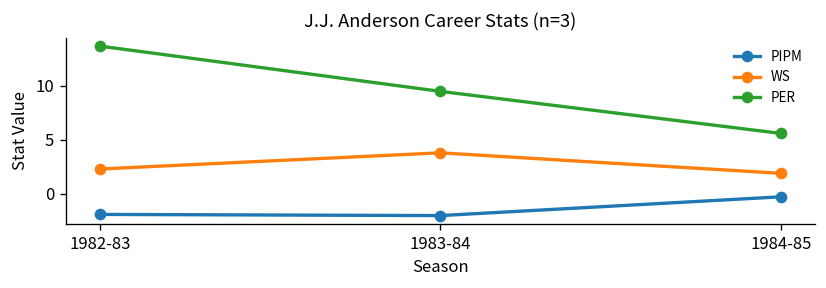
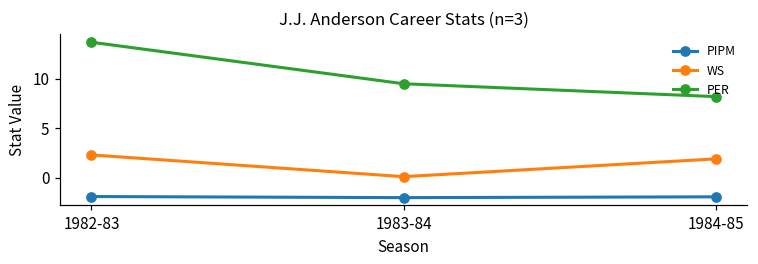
WS, 1983-84: 4 -> 0
PIPM, 1984-85: 0 -> -2
PER, 1984-85: 6 -> 8
